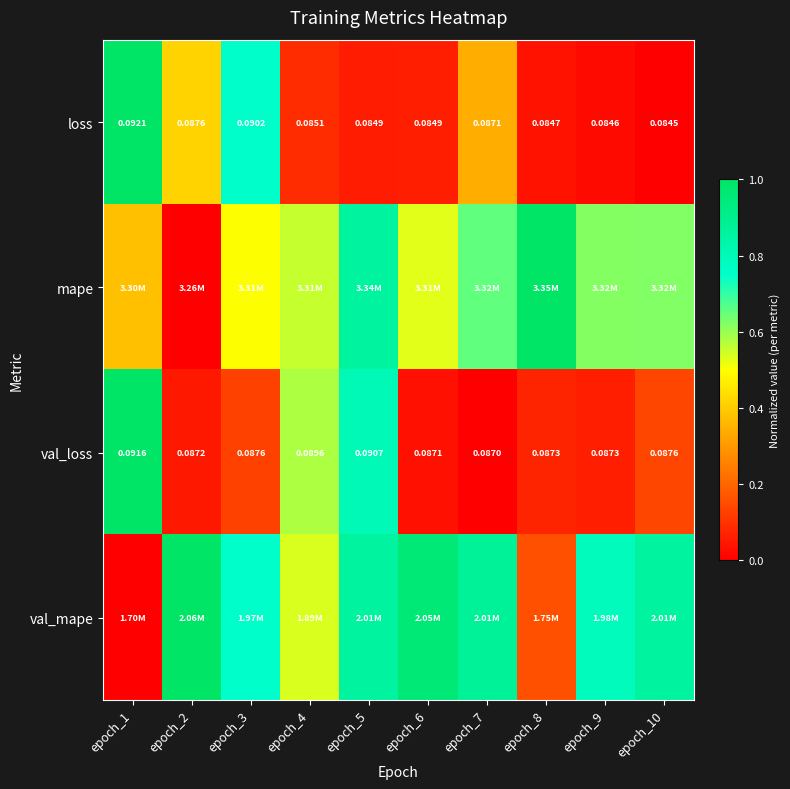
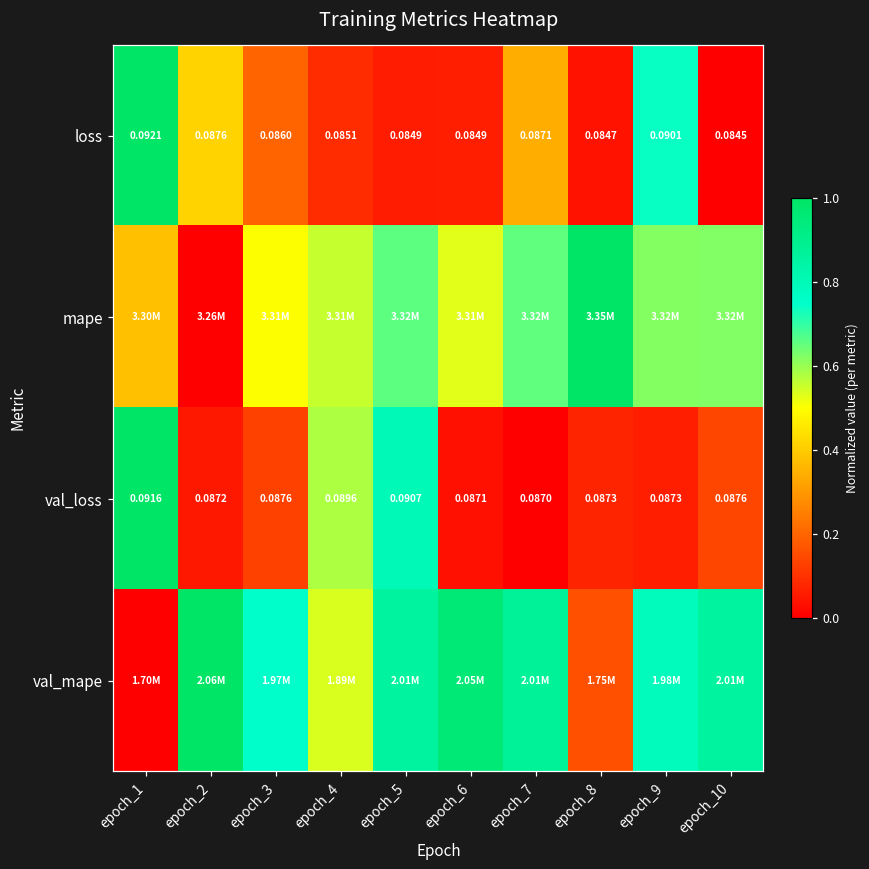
loss, epoch_3: 0.0902 -> 0.0860
loss, epoch_9: 0.0846 -> 0.0901
mape, epoch_5: 3.34M -> 3.32M
